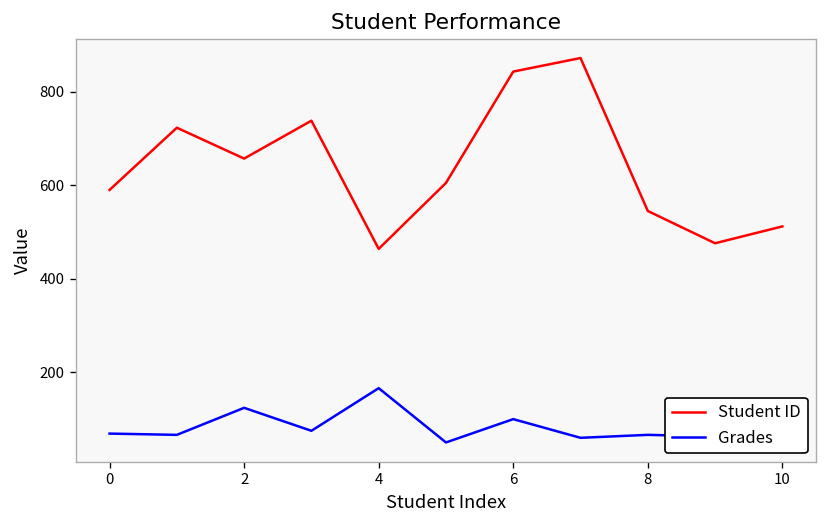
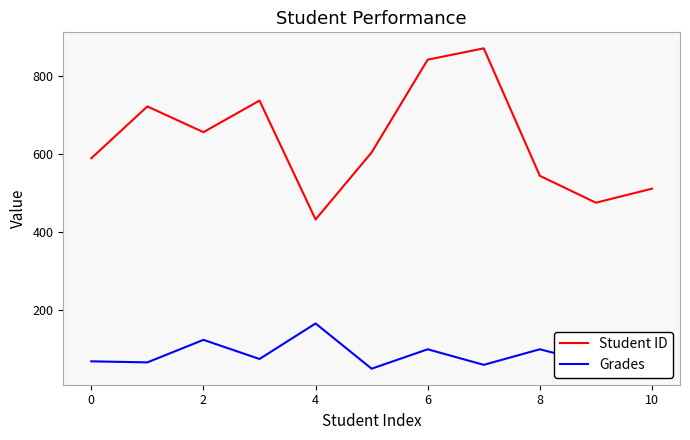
Student ID, 4: 460 -> 430
Grades, 8: 70 -> 100
